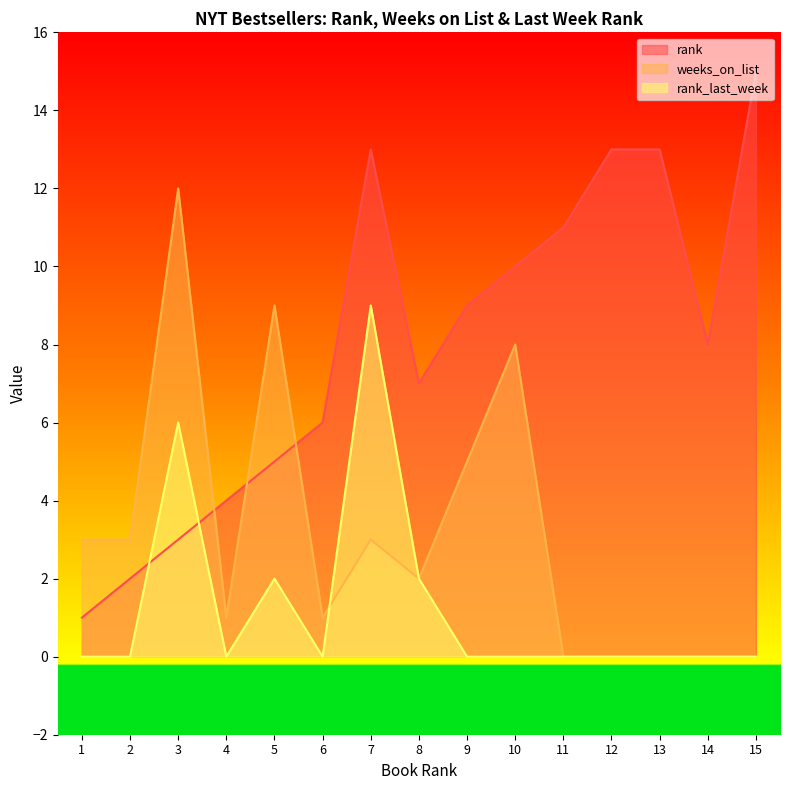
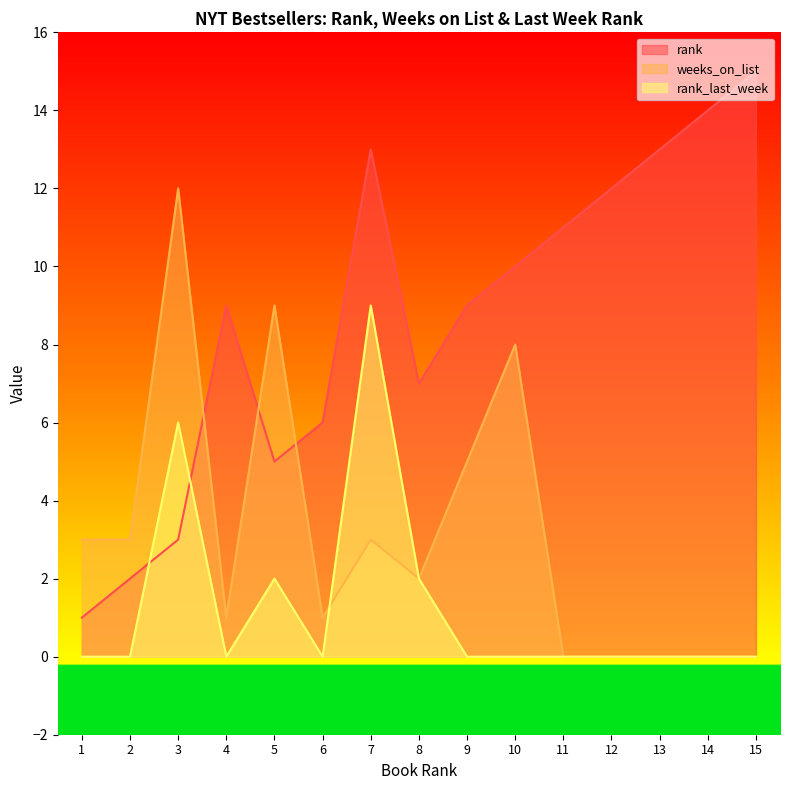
rank, 4: 4 -> 9
rank, 12: 13 -> 12
rank, 14: 8 -> 14
